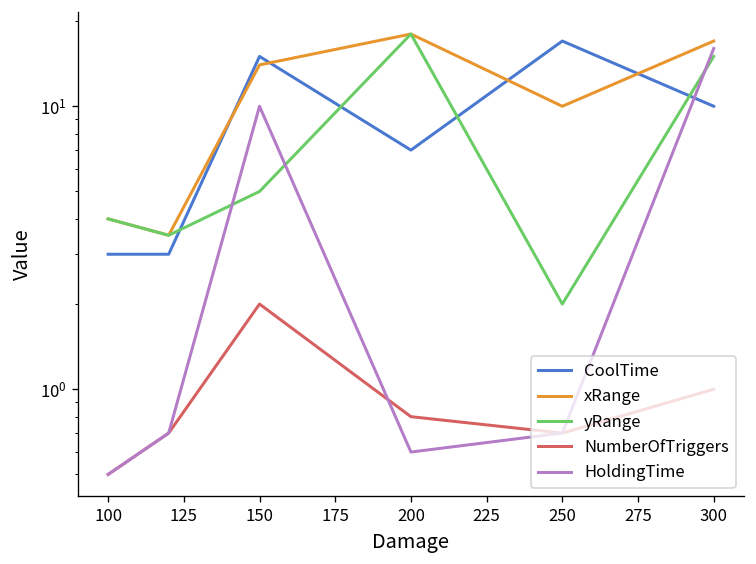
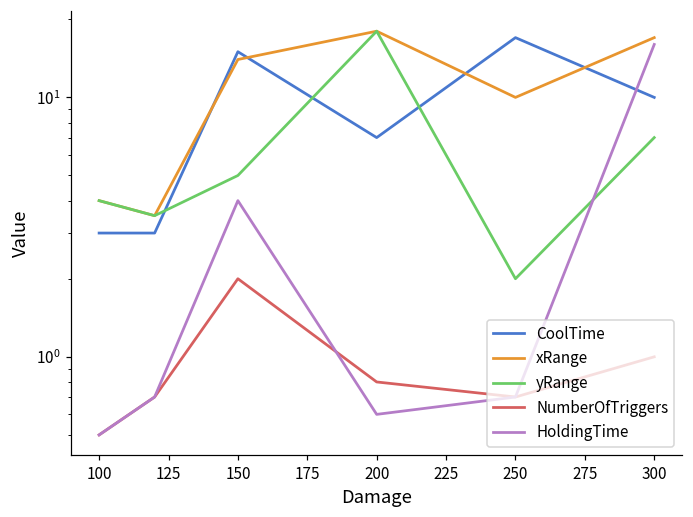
HoldingTime, 150: 10 -> 4
yRange, 300: 15 -> 7
